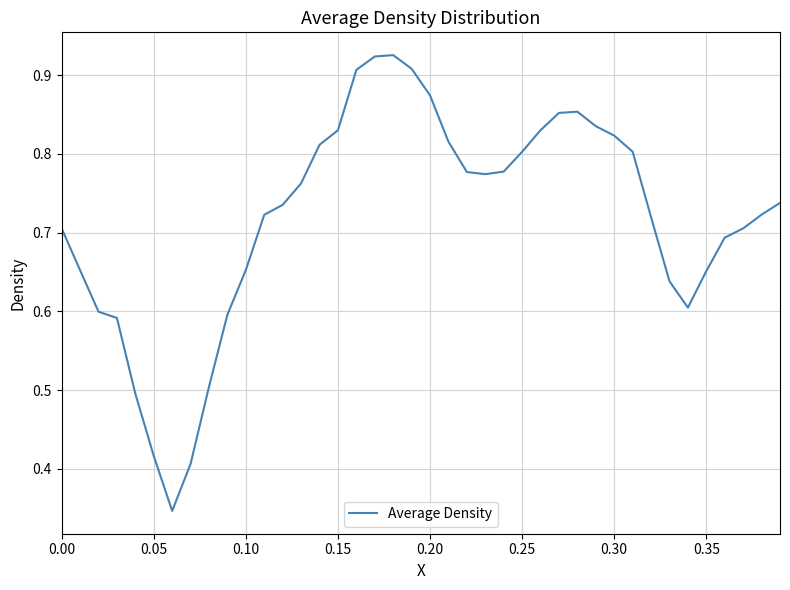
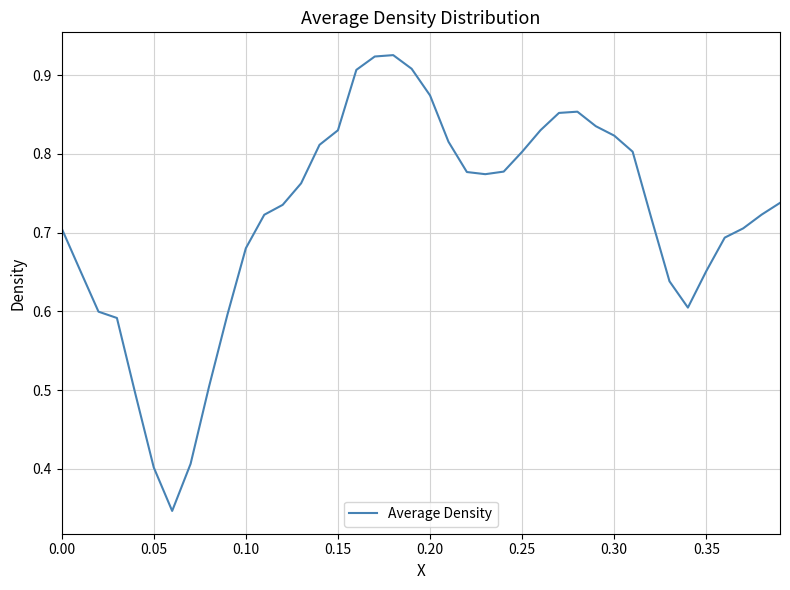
0.05: 0.42 -> 0.40
0.10: 0.65 -> 0.68
